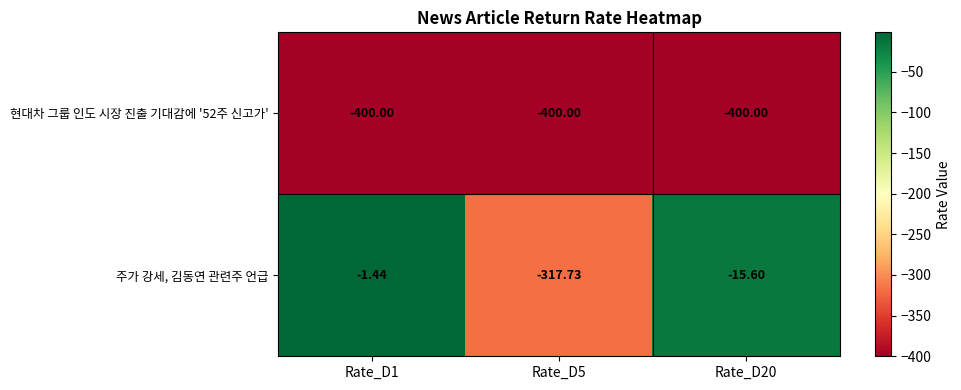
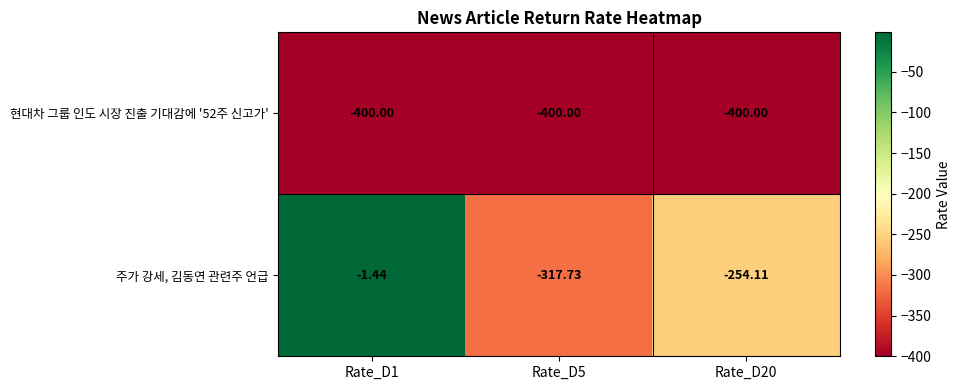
주가 강세, 김동연 관련주 언급, Rate_D20: -15.60 -> -254.11
